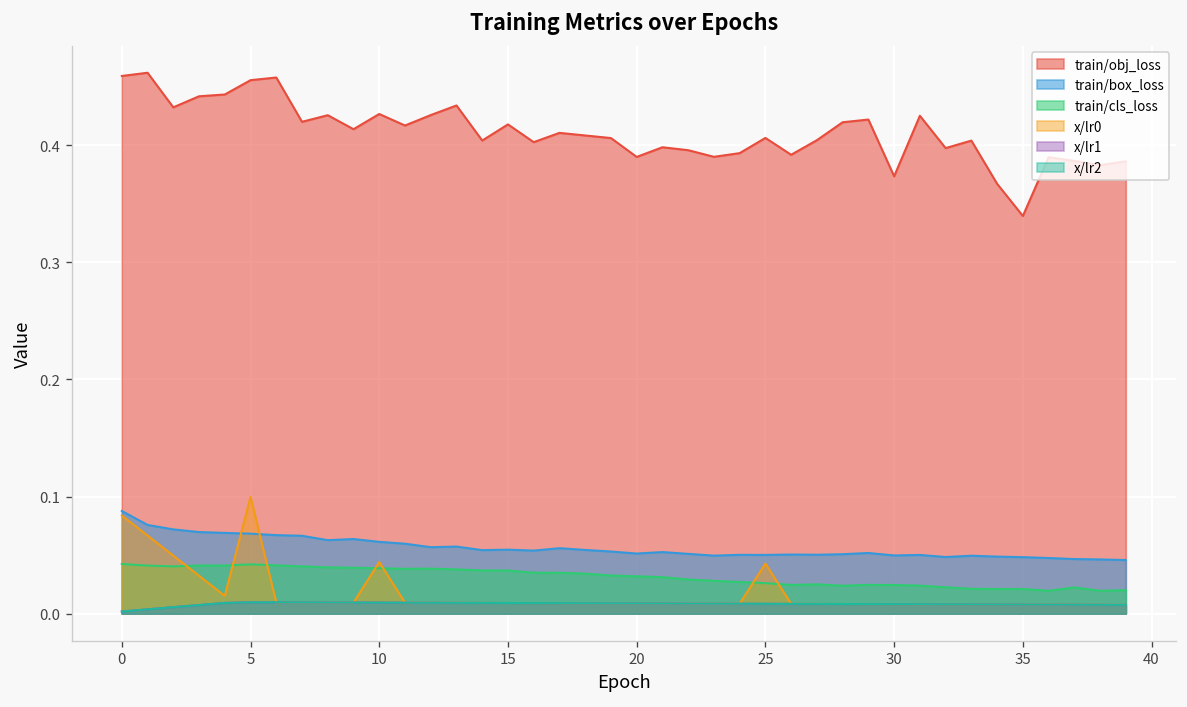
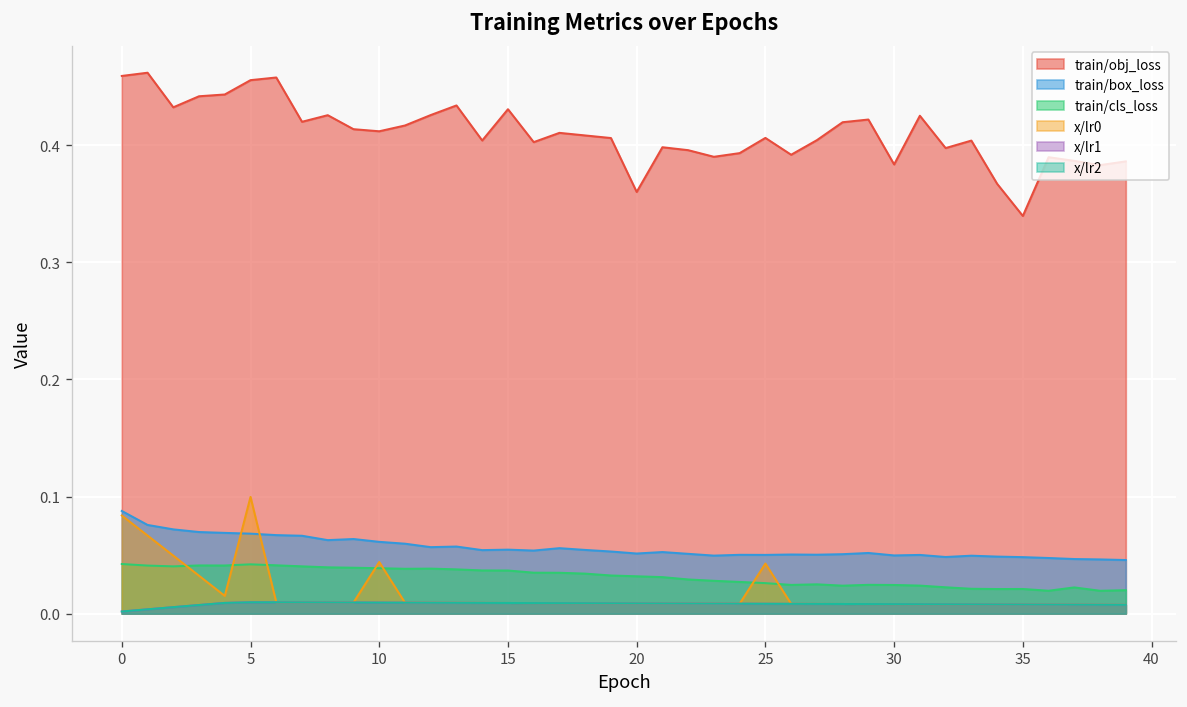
train/obj_loss, 10: 0.43 -> 0.41
train/obj_loss, 15: 0.42 -> 0.43
train/obj_loss, 20: 0.39 -> 0.36
train/obj_loss, 30: 0.37 -> 0.38
